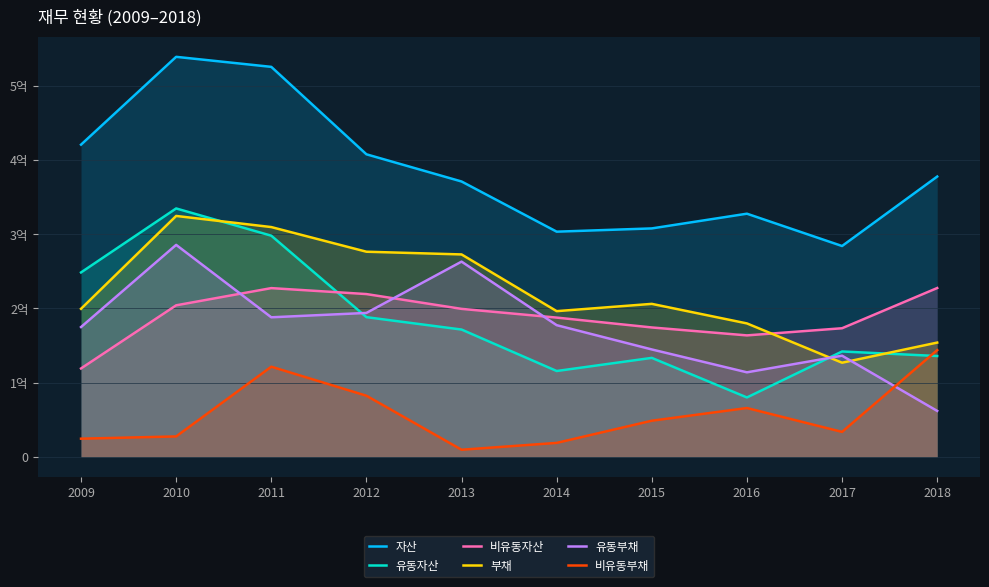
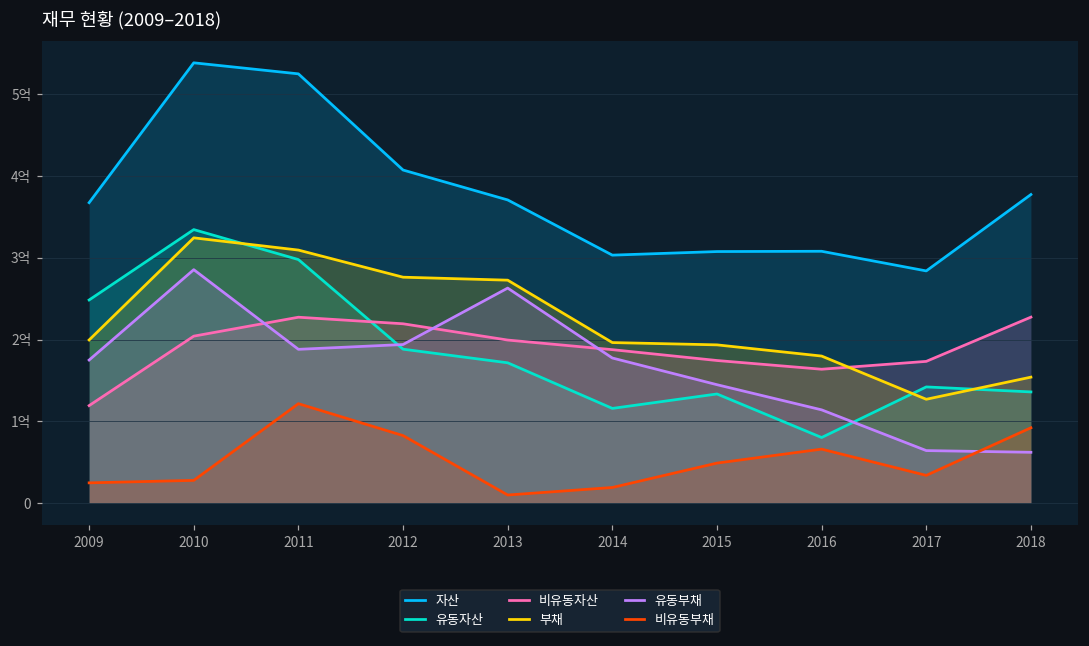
자산, 2009: 4.2억 -> 3.7억
부채, 2015: 2.1억 -> 1.9억
자산, 2016: 3.3억 -> 3.1억
유동부채, 2017: 1.4억 -> 0.6억
비유동부채, 2018: 1.4억 -> 0.9억
